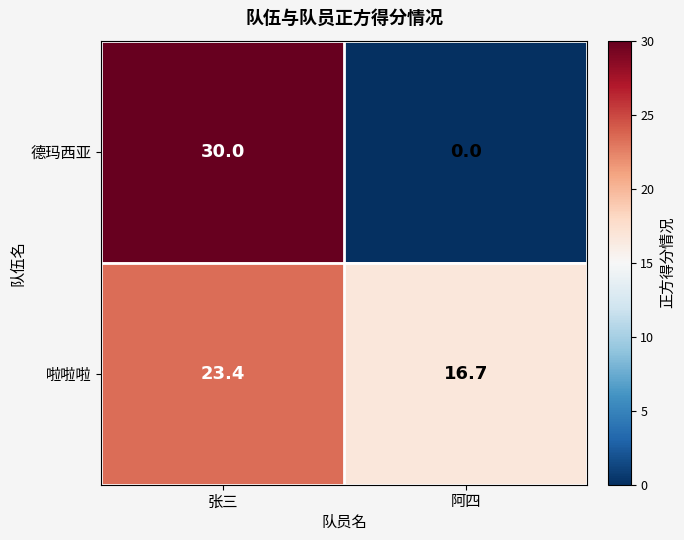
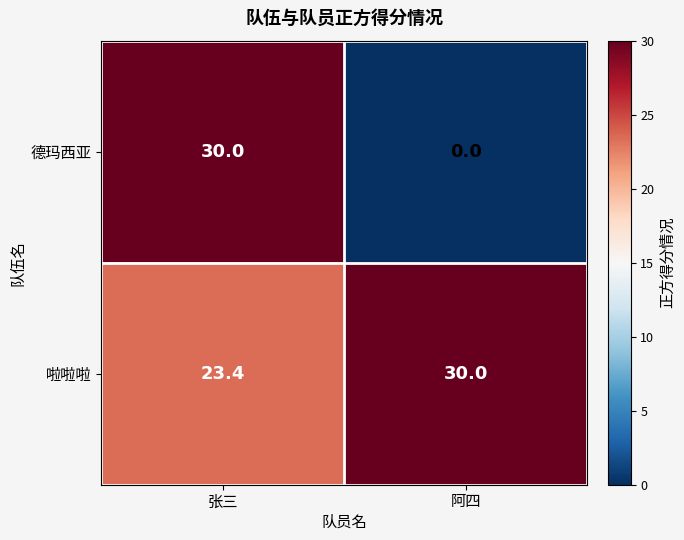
啦啦啦, 阿四: 16.7 -> 30.0
